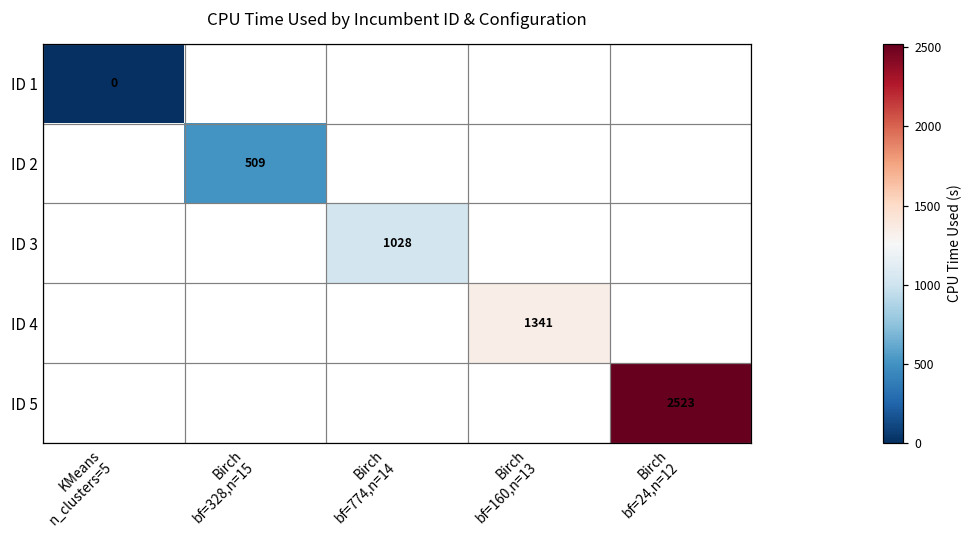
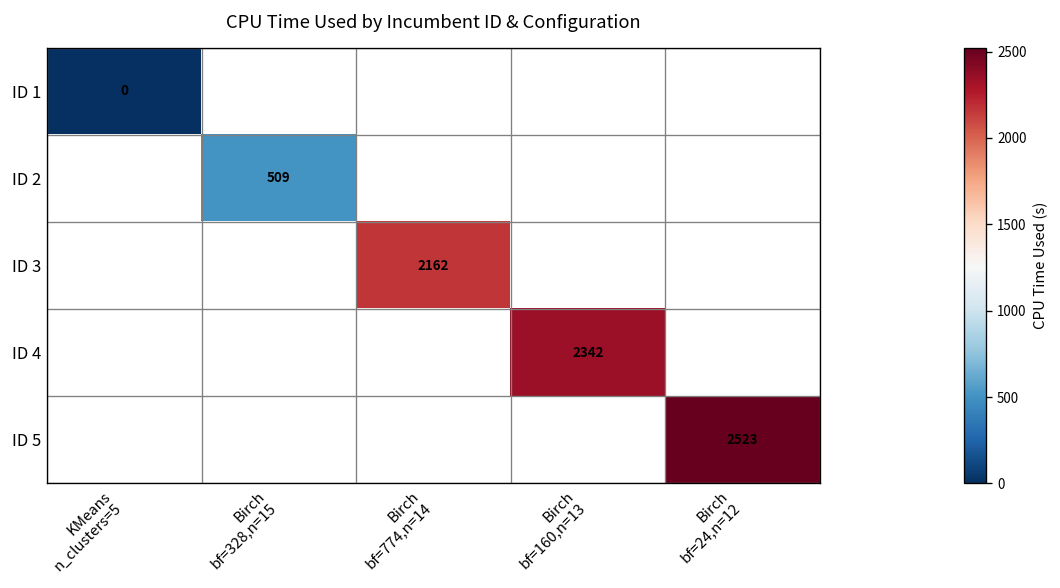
ID 3, Birch bf=774,n=14: 1028 -> 2162
ID 4, Birch bf=160,n=13: 1341 -> 2342
